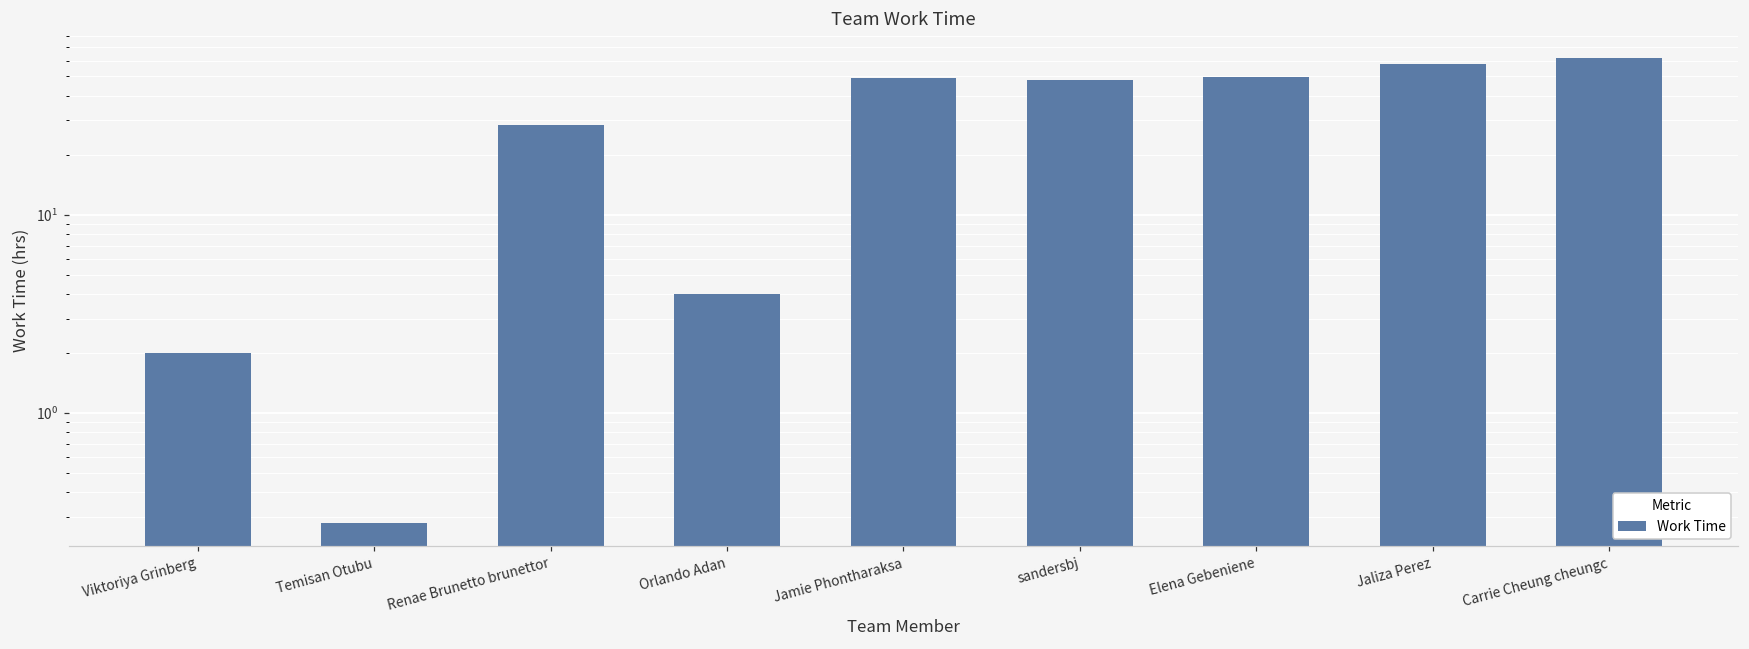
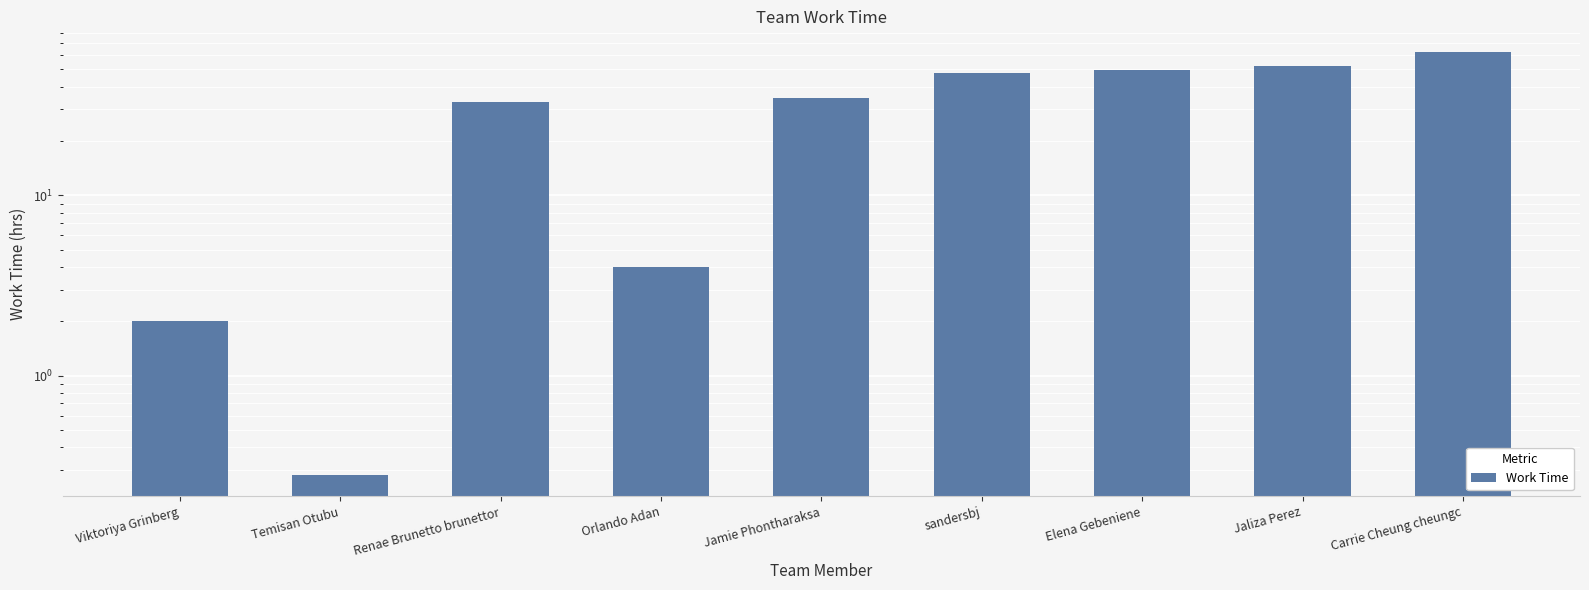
Renae Brunetto brunettor: 28 -> 33
Jamie Phontharaksa: 49 -> 35
Jaliza Perez: 58 -> 52
